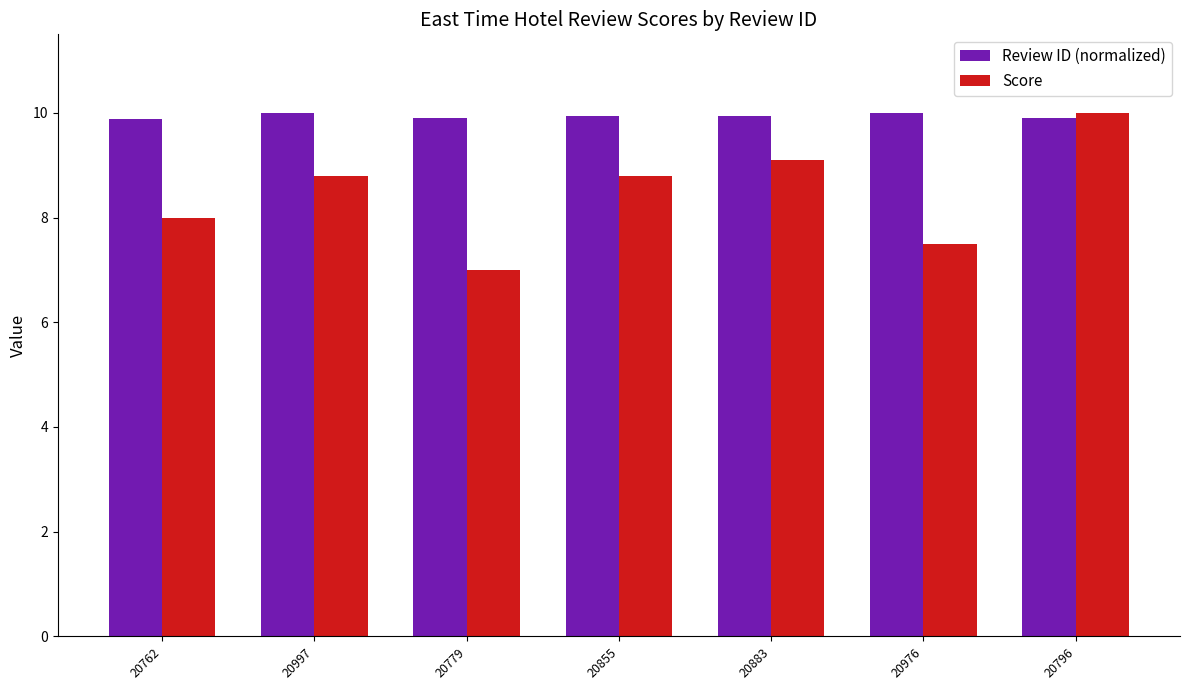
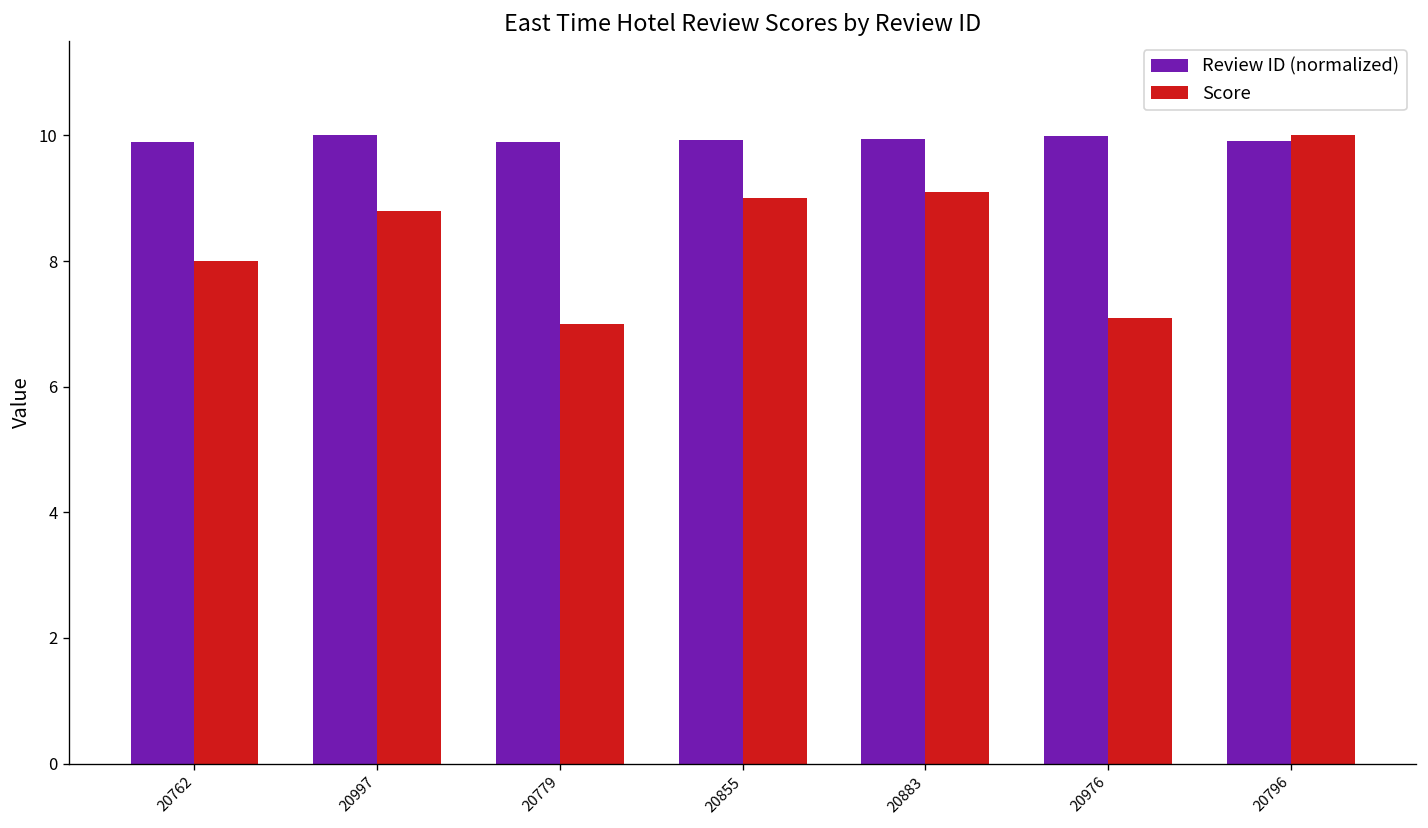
Score, 20855: 8.8 -> 9.0
Score, 20976: 7.5 -> 7.1
